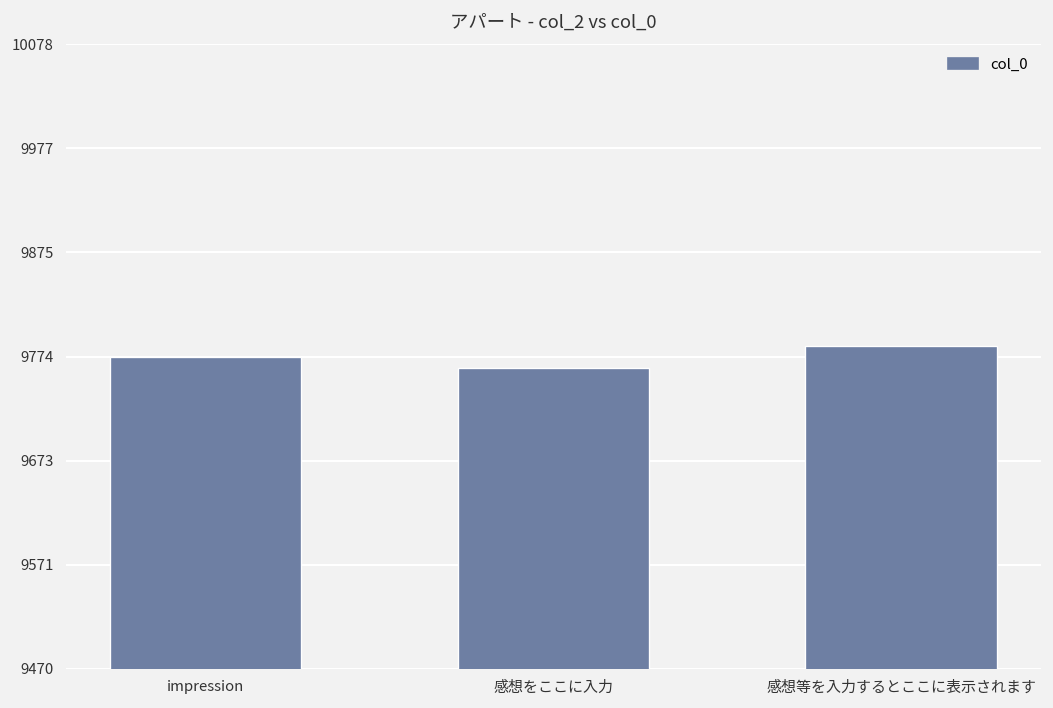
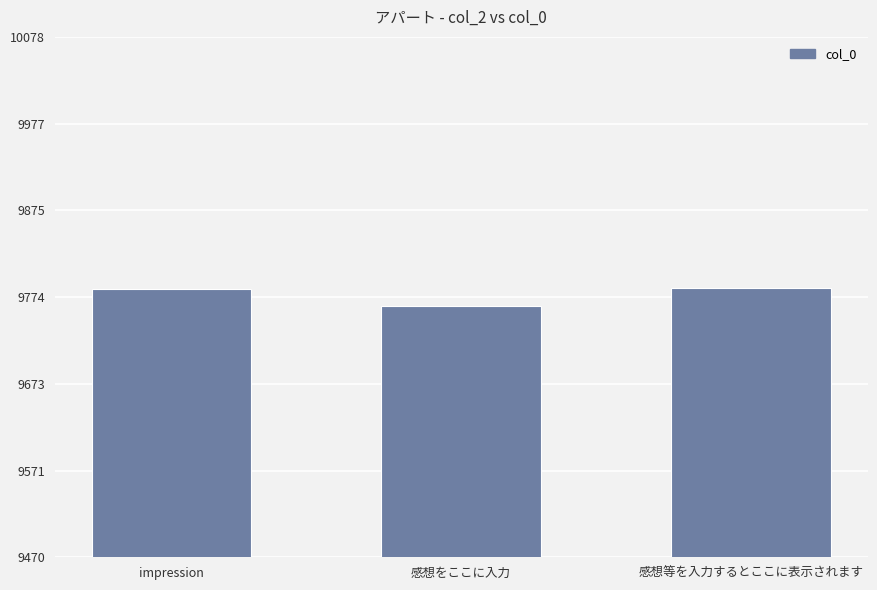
impression: 9770 -> 9780
